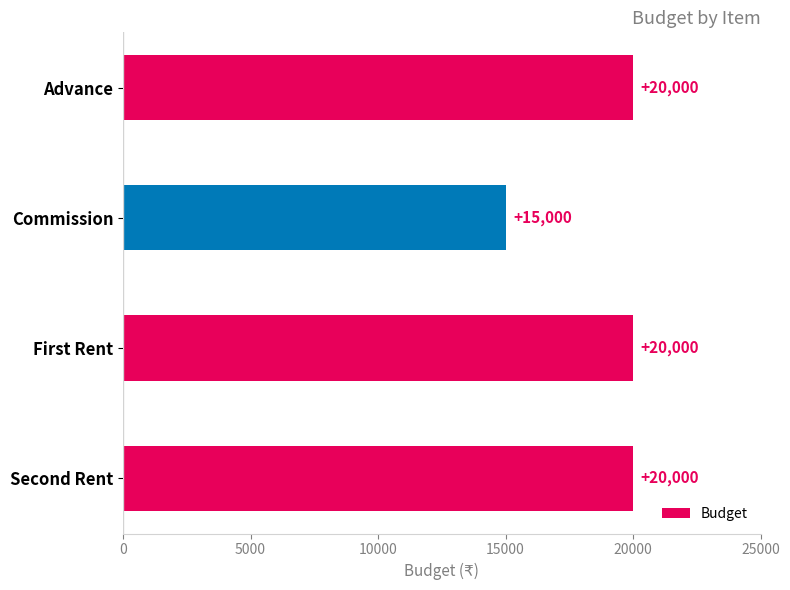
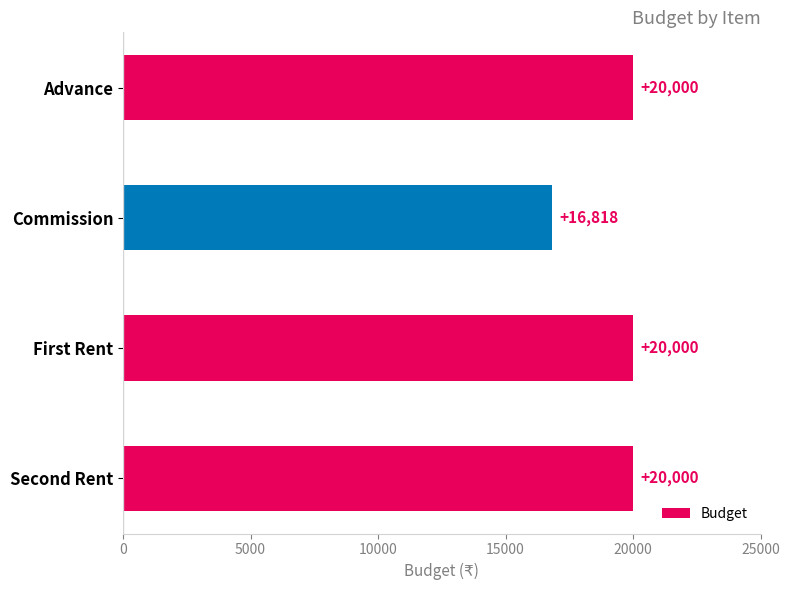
Commission: +15,000 -> +16,818
